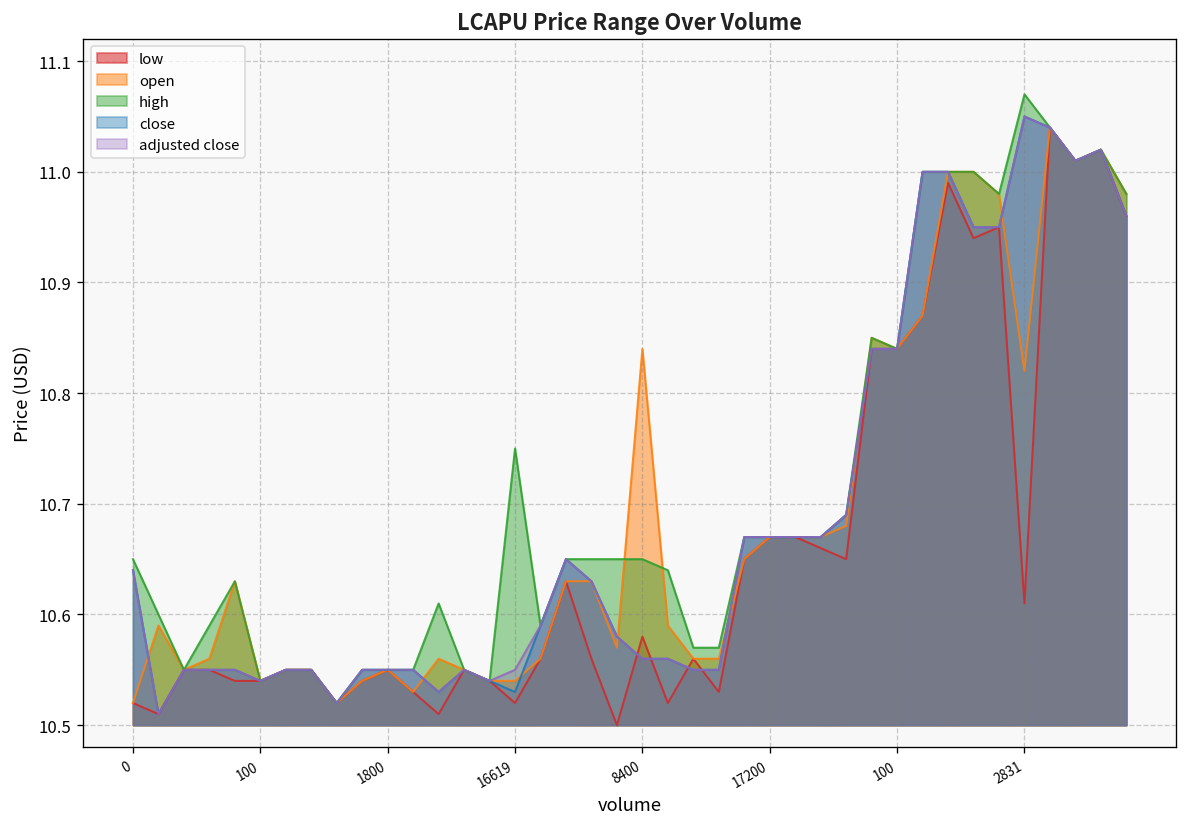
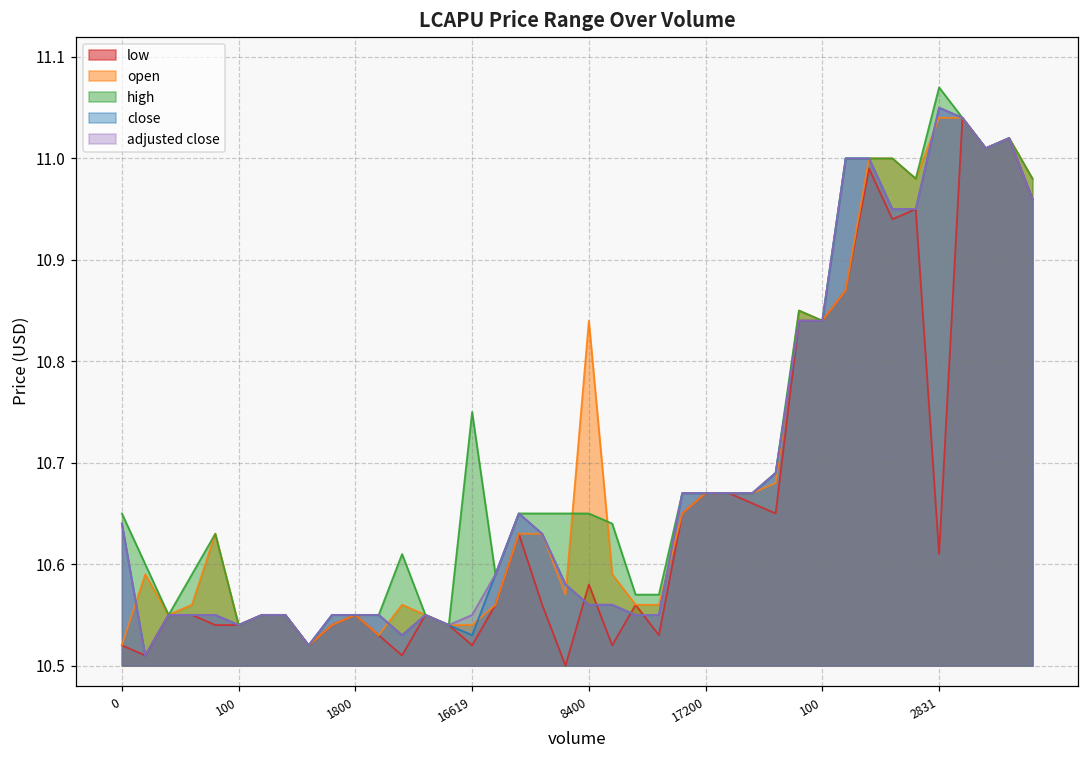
open, 2831: 10.82 -> 11.04
